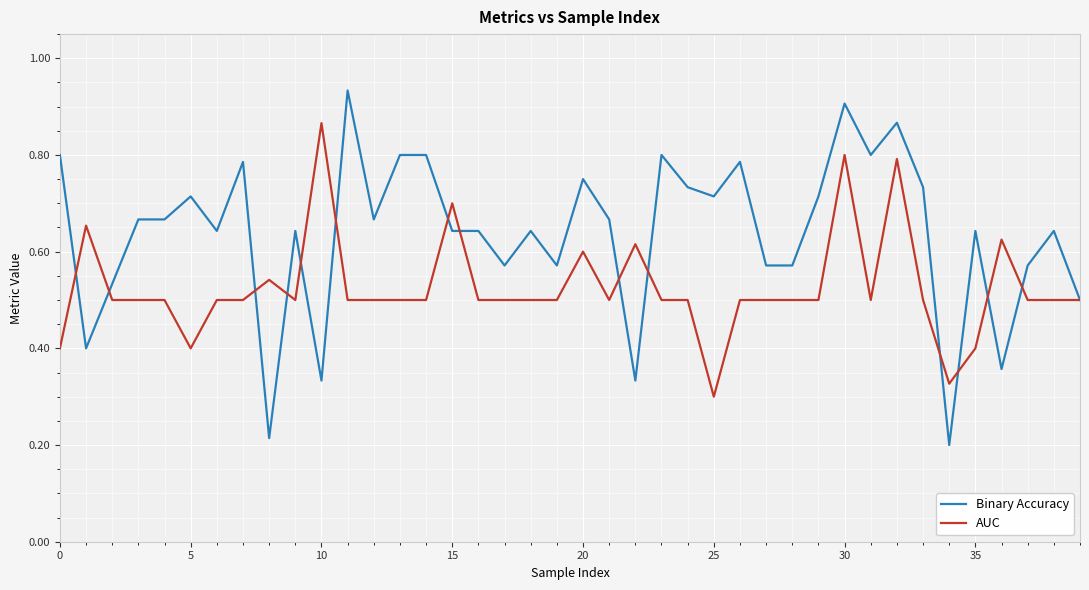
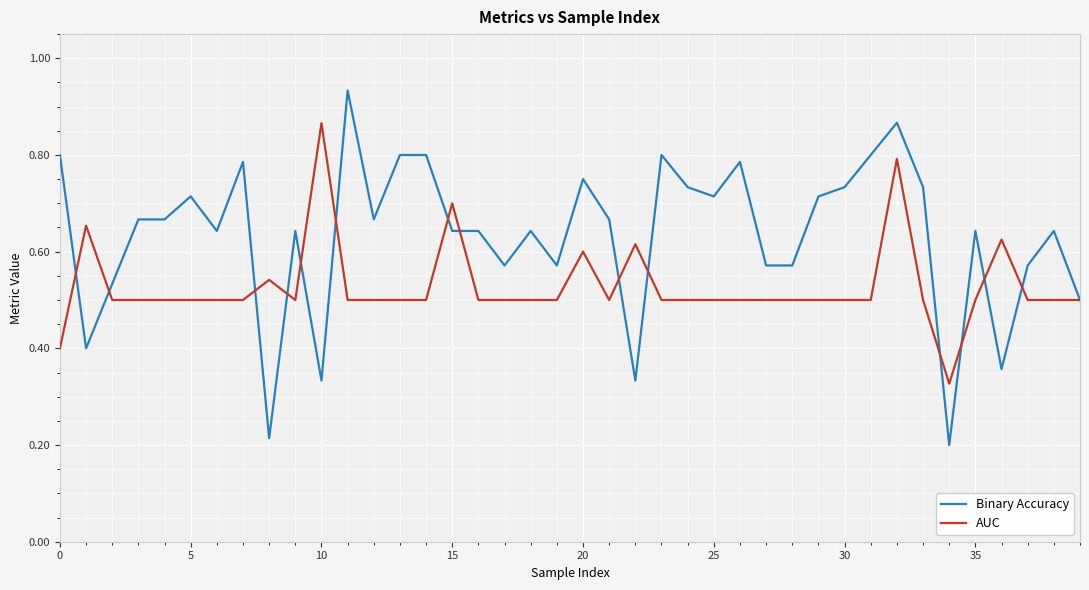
AUC, 5: 0.4 -> 0.5
AUC, 25: 0.3 -> 0.5
Binary Accuracy, 30: 0.91 -> 0.73
AUC, 30: 0.8 -> 0.5
AUC, 35: 0.4 -> 0.5
